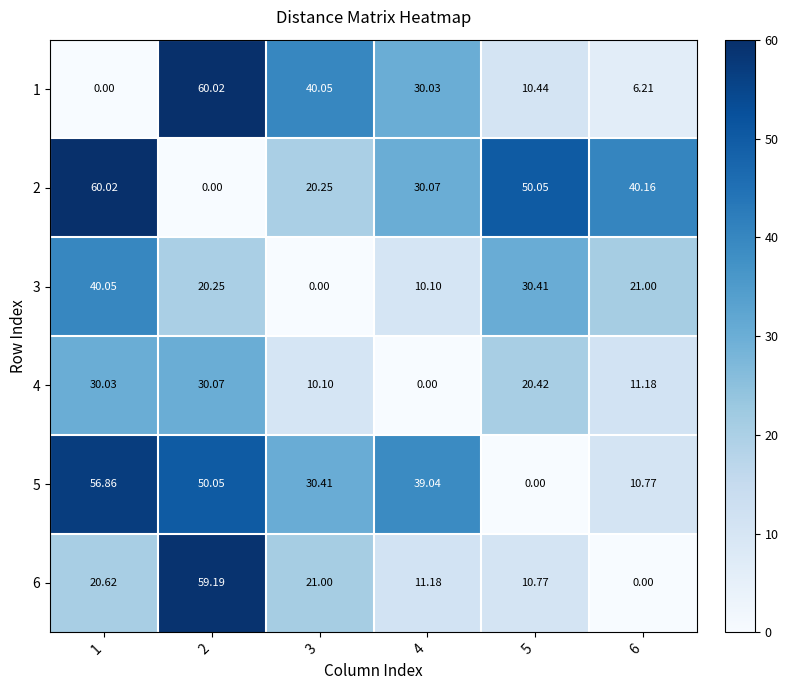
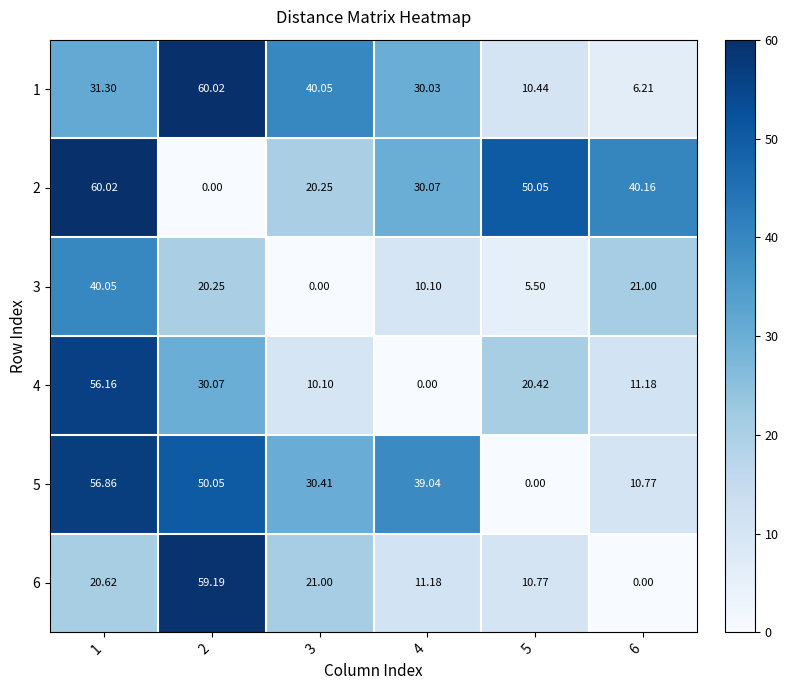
1, 1: 0.00 -> 31.30
3, 5: 30.41 -> 5.50
4, 1: 30.03 -> 56.16
